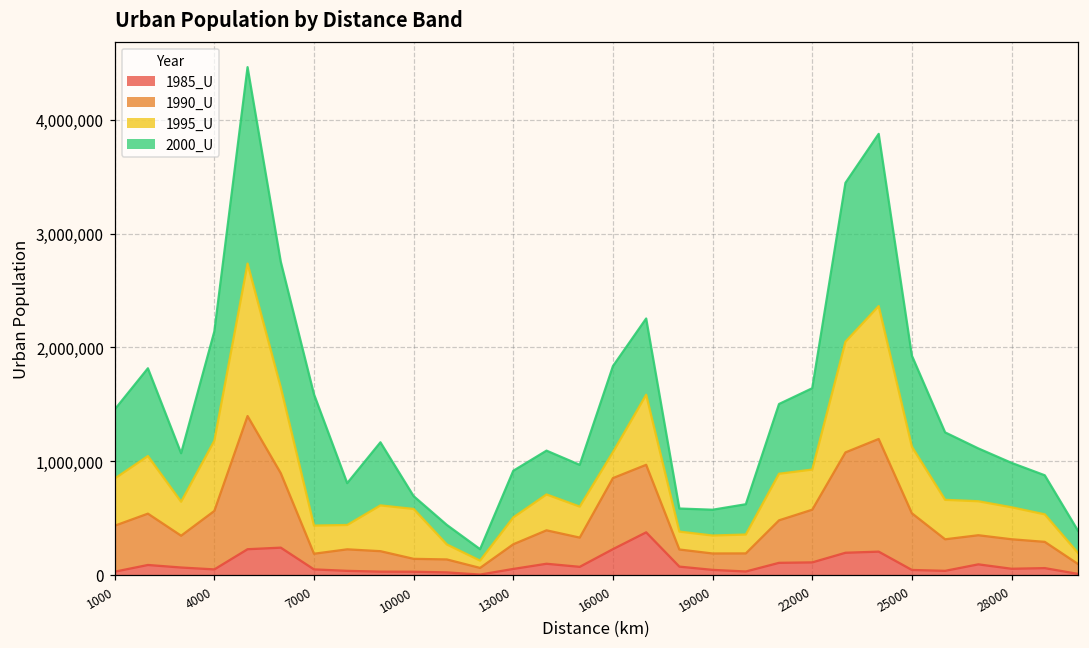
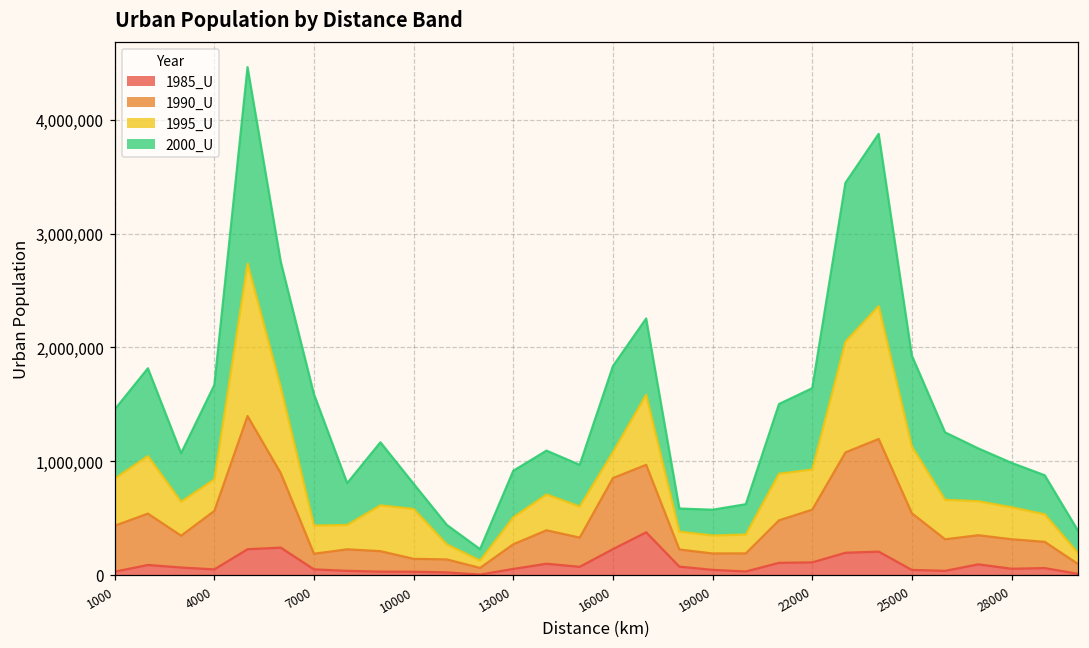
1995_U, 4000: 620,000 -> 280,000
2000_U, 4000: 960,000 -> 830,000
2000_U, 10000: 110,000 -> 220,000
